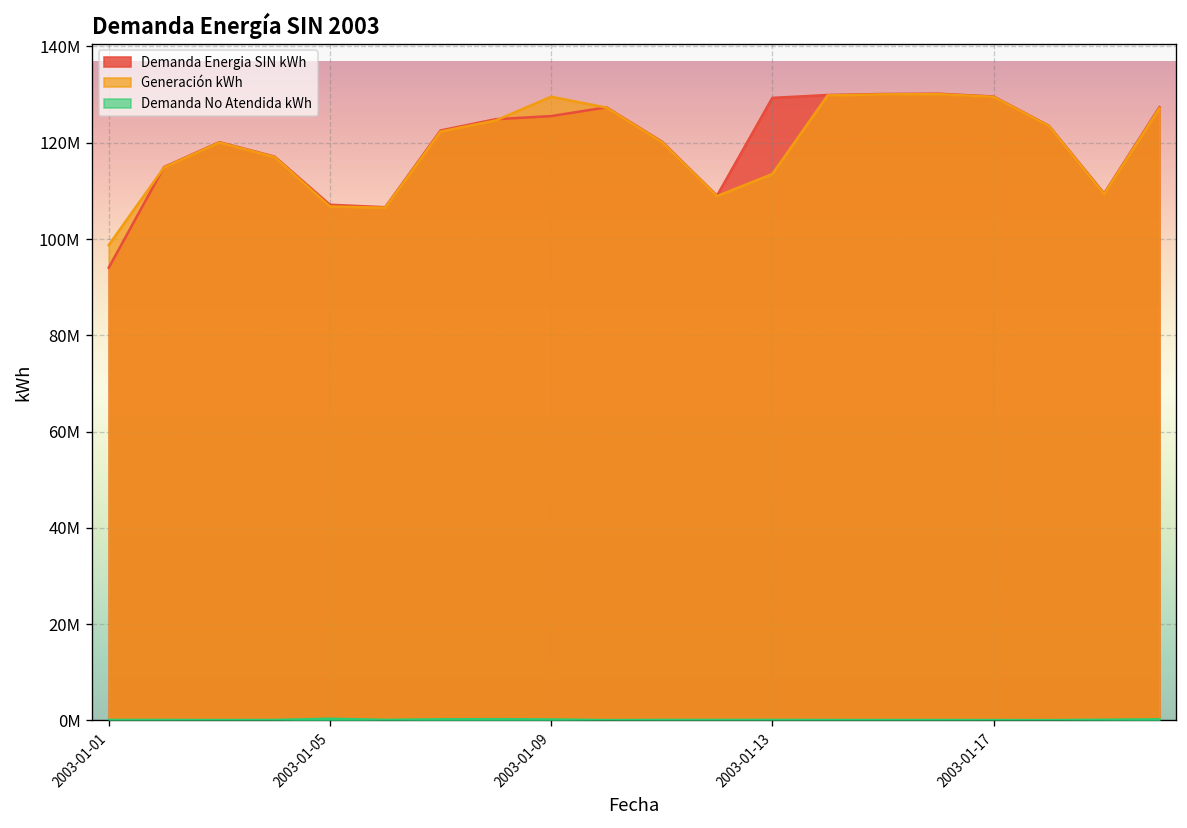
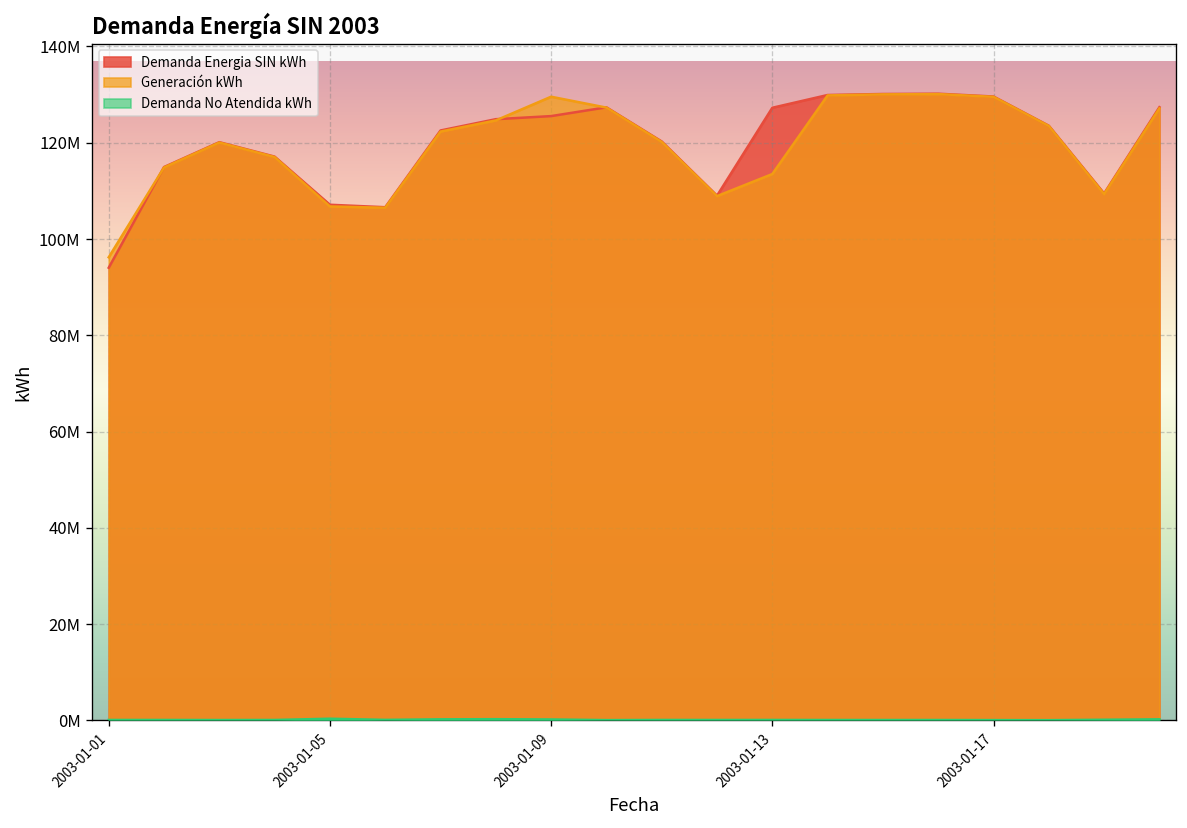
Generación kWh, 2003-01-01: 99000000 -> 96000000
Demanda Energia SIN kWh, 2003-01-13: 129000000 -> 127000000
